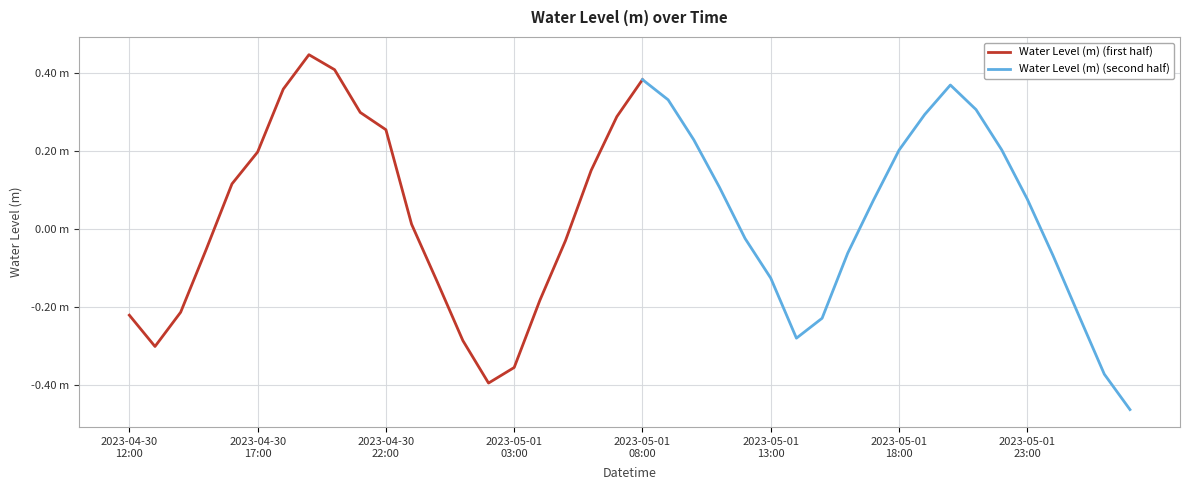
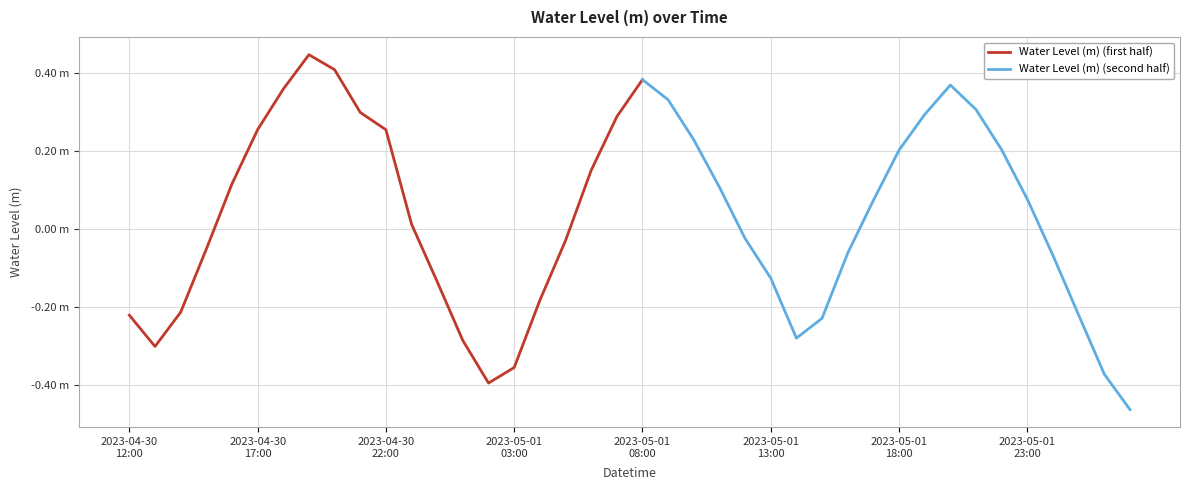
Water Level (m) (first half), 2023-04-30 17:00: 0.20 m -> 0.25 m
